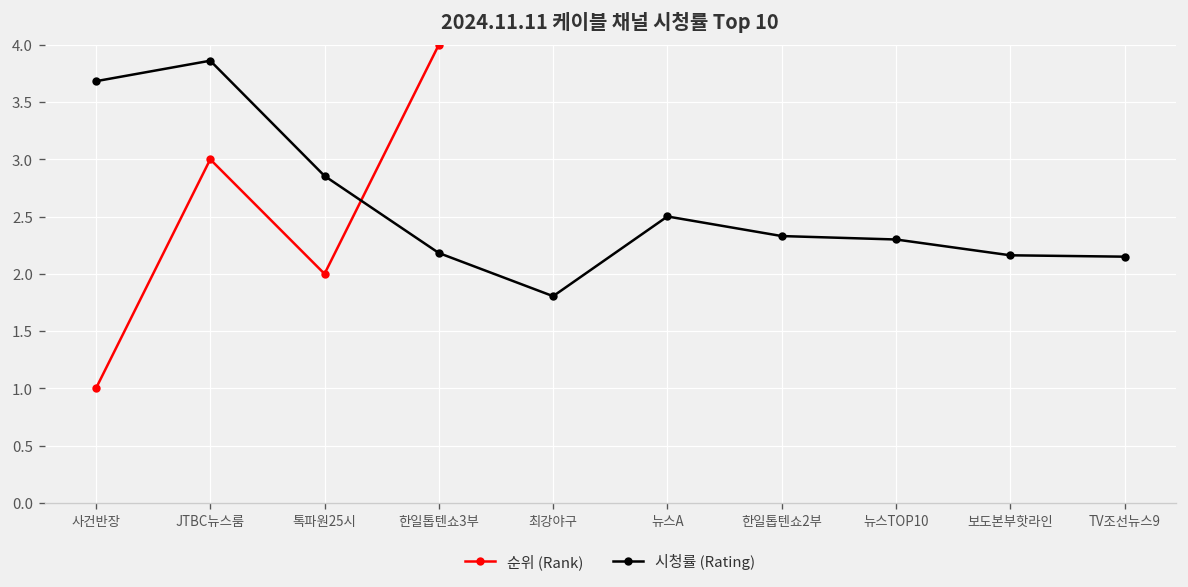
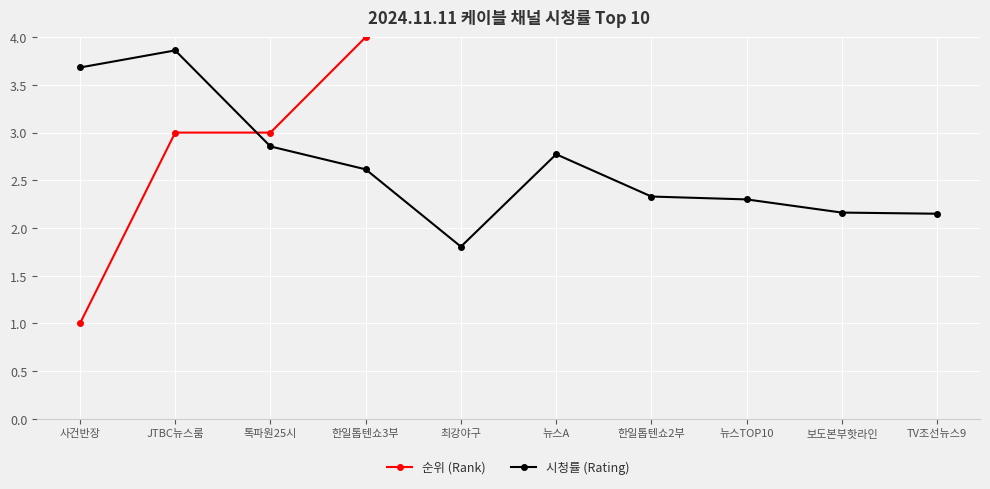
순위 (Rank), 톡파원25시: 2 -> 3
시청률 (Rating), 한일톱텐쇼3부: 2.2 -> 2.6
시청률 (Rating), 뉴스A: 2.5 -> 2.8
